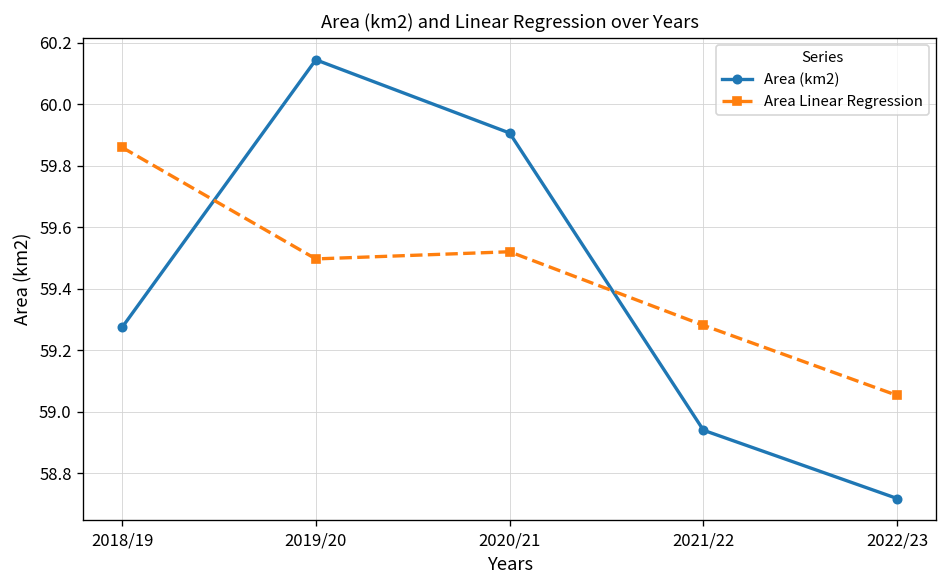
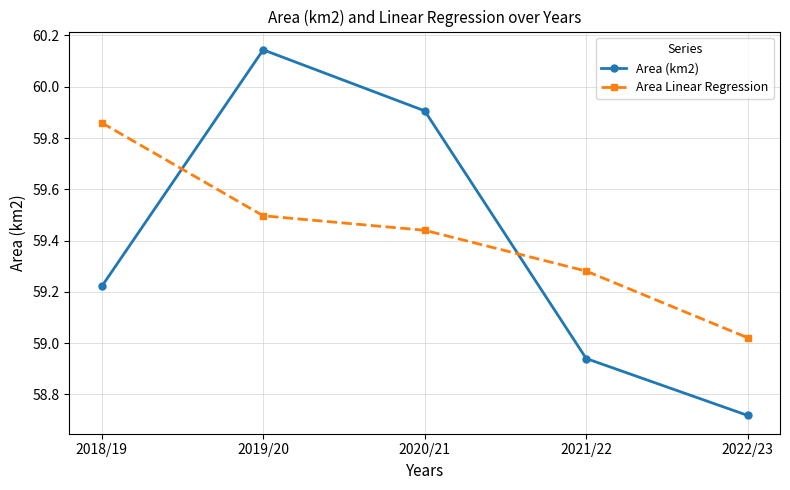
Area (km2), 2018/19: 59.27 -> 59.22
Area Linear Regression, 2020/21: 59.52 -> 59.44
Area Linear Regression, 2022/23: 59.05 -> 59.02
